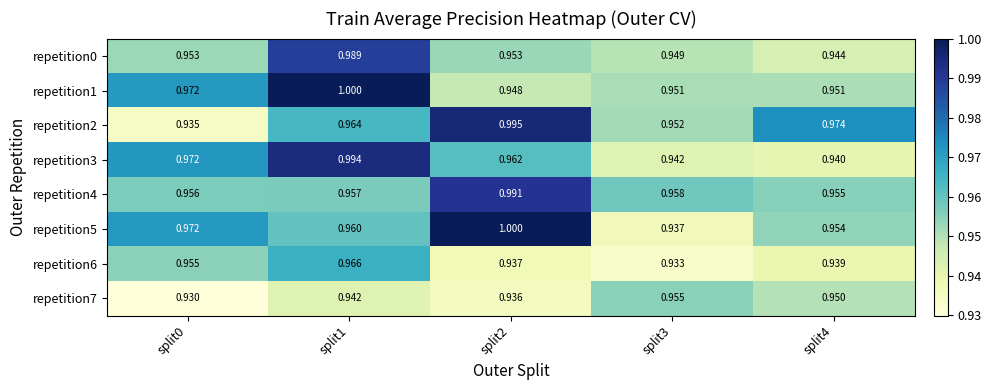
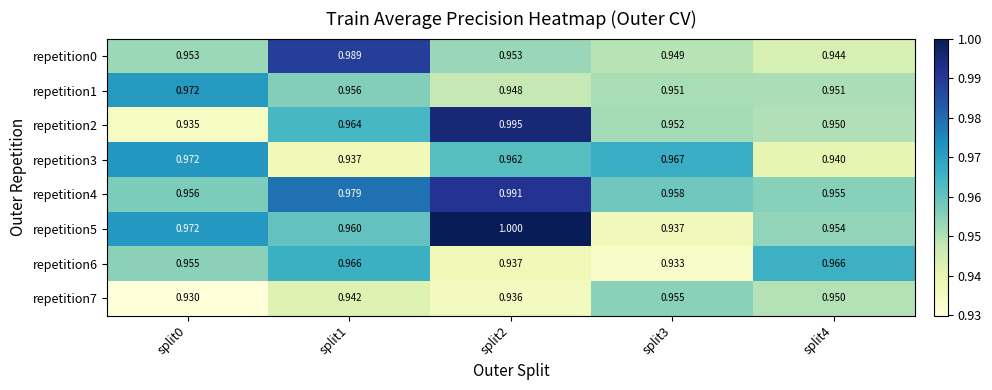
repetition1, split1: 1.000 -> 0.956
repetition2, split4: 0.974 -> 0.950
repetition3, split1: 0.994 -> 0.937
repetition3, split3: 0.942 -> 0.967
repetition4, split1: 0.957 -> 0.979
repetition6, split4: 0.939 -> 0.966
